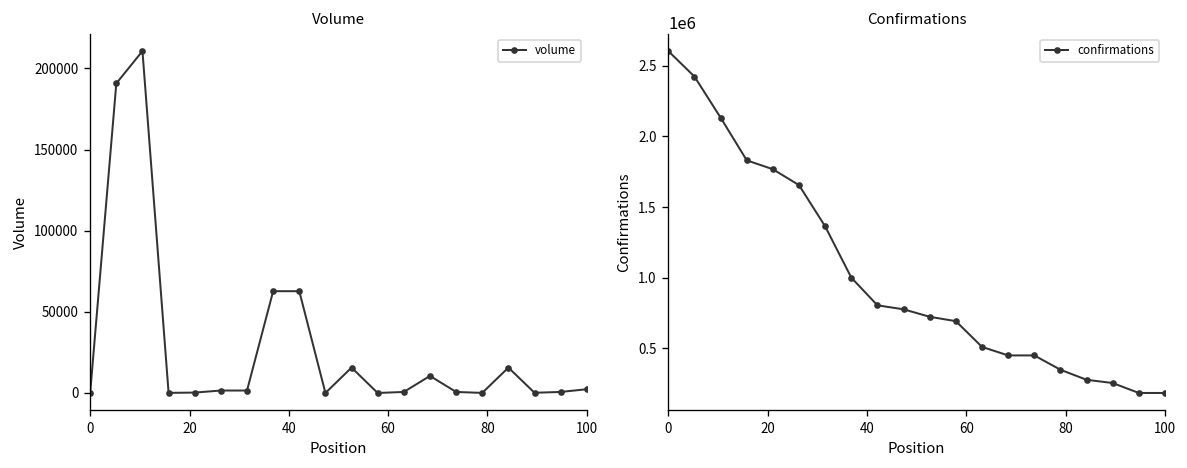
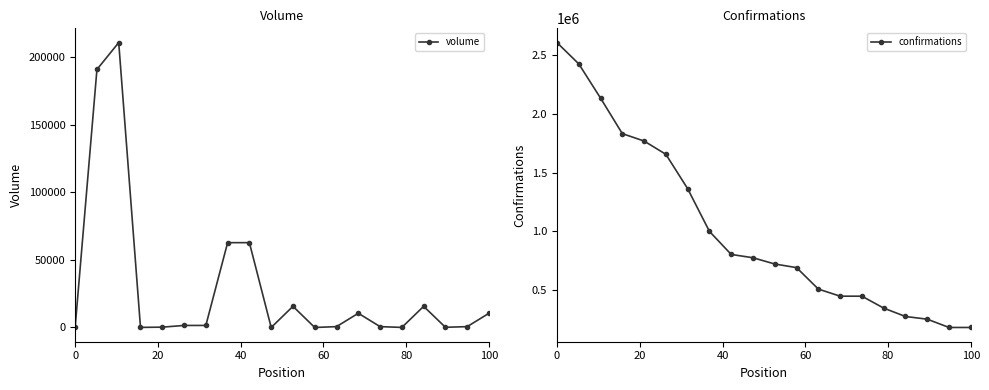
Volume, 100: 2000 -> 11000
